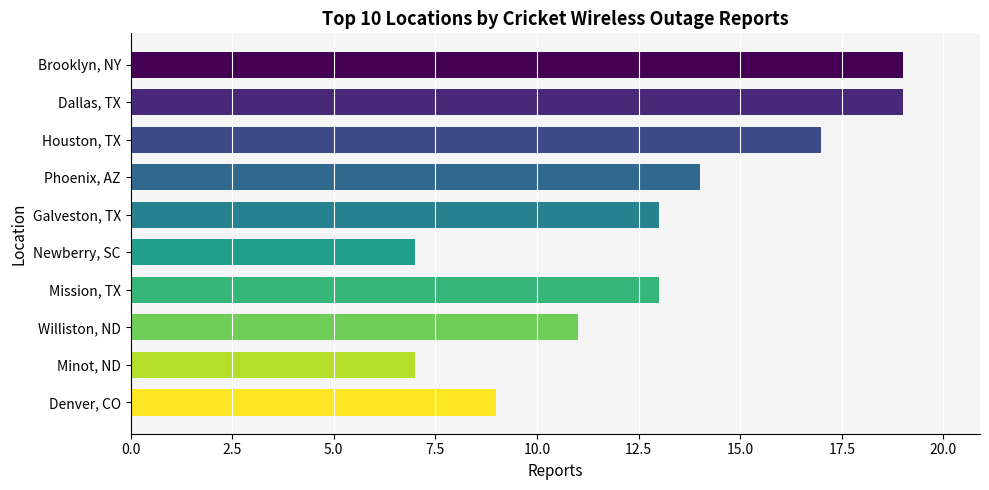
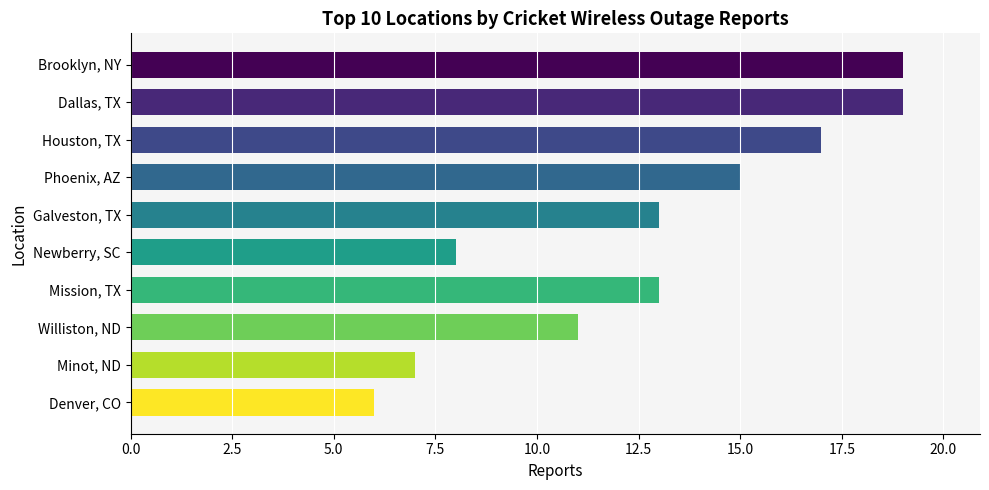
Phoenix, AZ: 14 -> 15
Newberry, SC: 7 -> 8
Denver, CO: 9 -> 6
